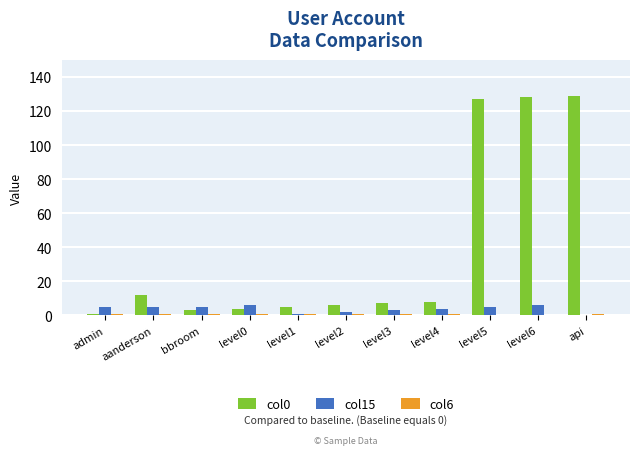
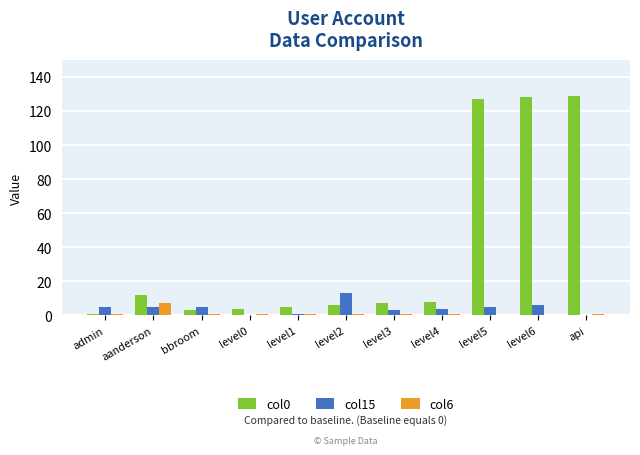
col6, aanderson: 1 -> 7
col15, level0: 6 -> 0
col15, level2: 2 -> 13
